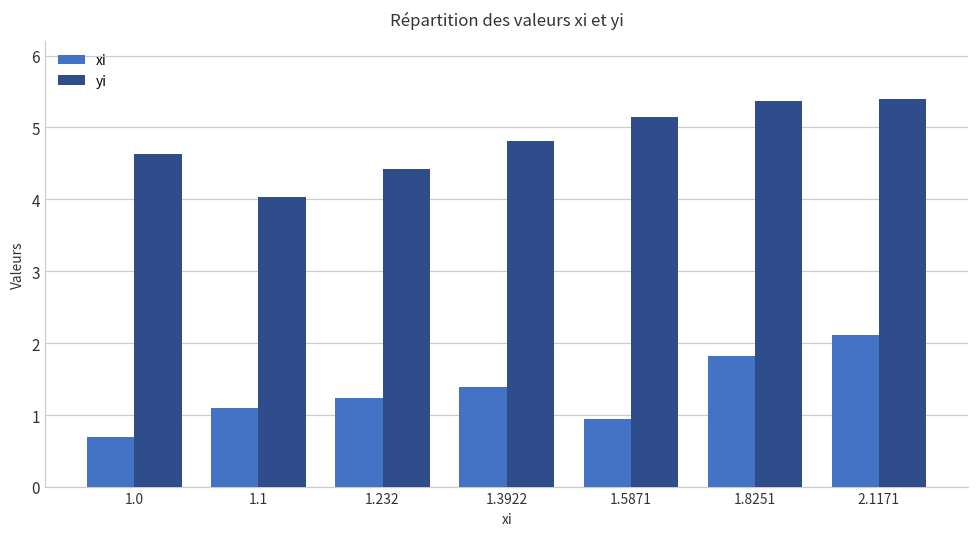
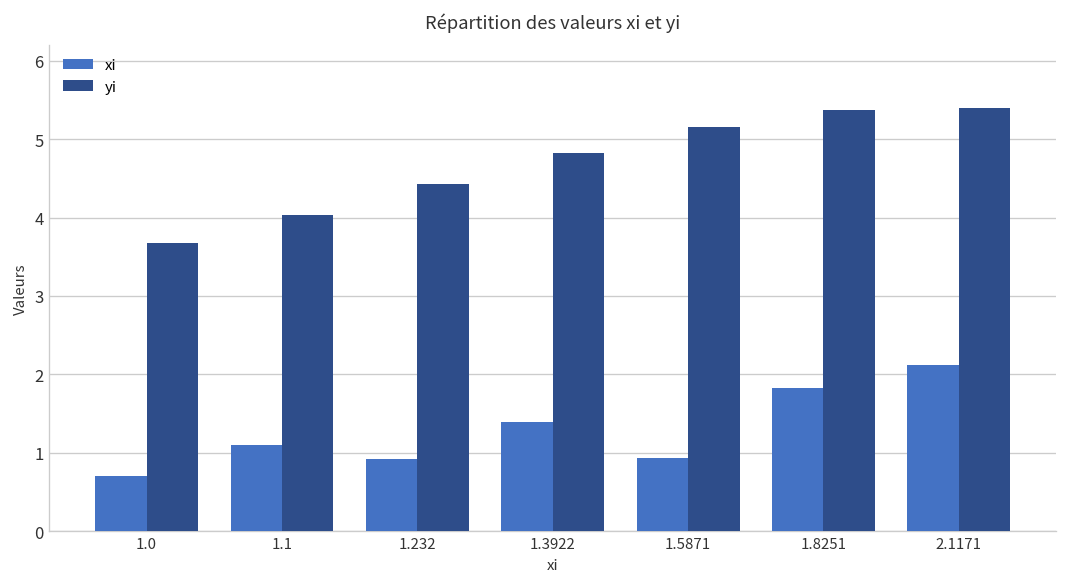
yi, 1.0: 4.6 -> 3.7
xi, 1.232: 1.2 -> 0.9
